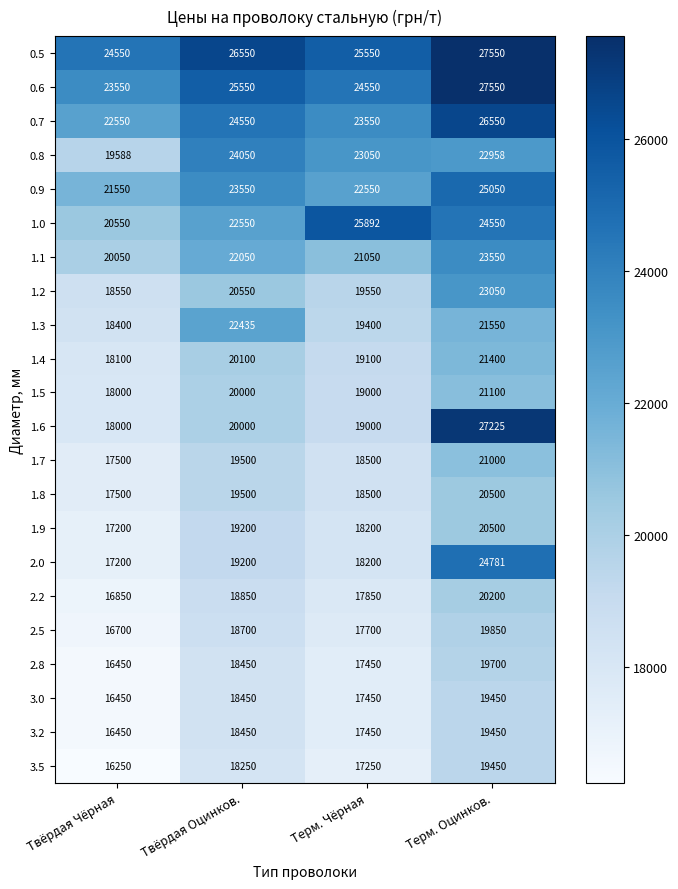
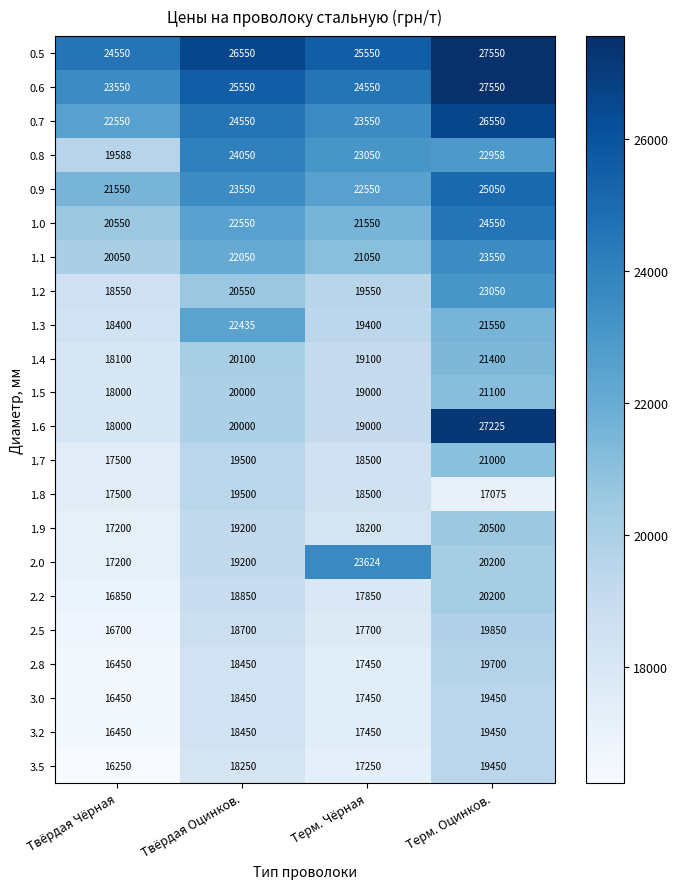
1.0, Терм. Чёрная: 25892 -> 21550
1.8, Терм. Оцинков.: 20500 -> 17075
2.0, Терм. Чёрная: 18200 -> 23624
2.0, Терм. Оцинков.: 24781 -> 20200
